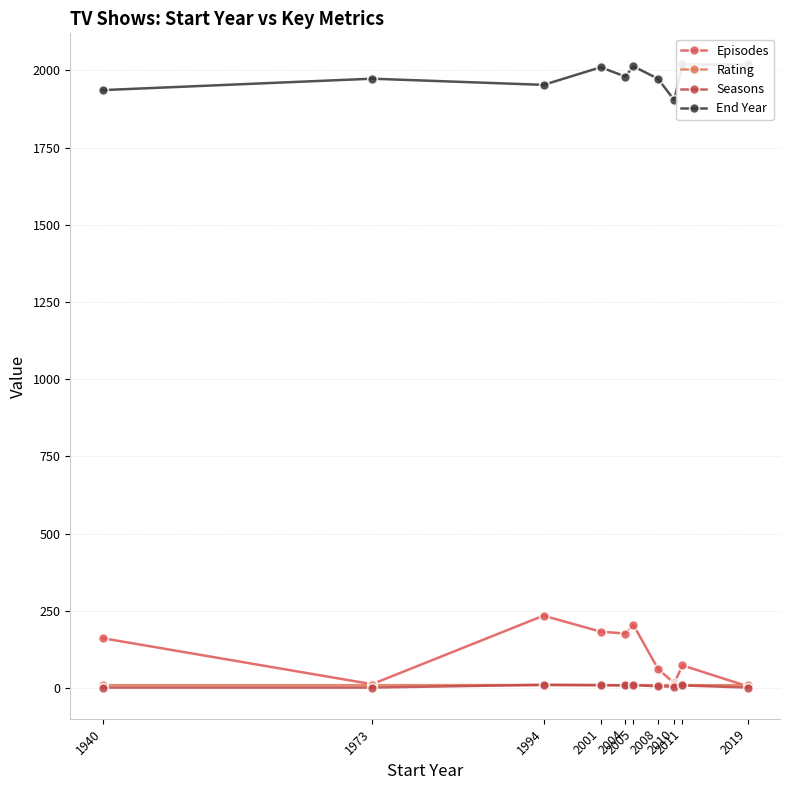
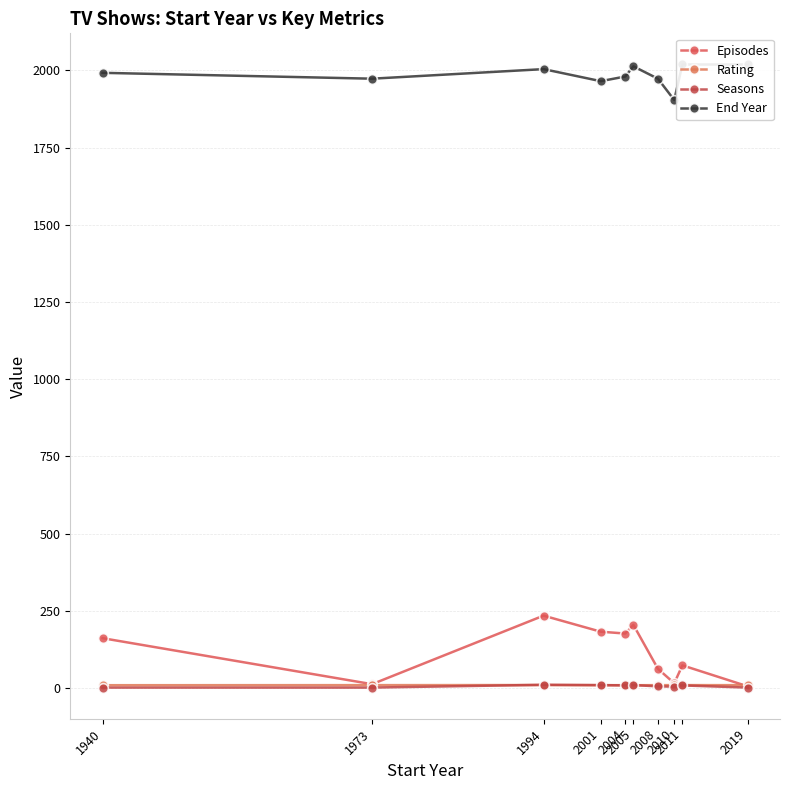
End Year, 1940: 1940 -> 1990
End Year, 1994: 1950 -> 2000
End Year, 2001: 2010 -> 1970
